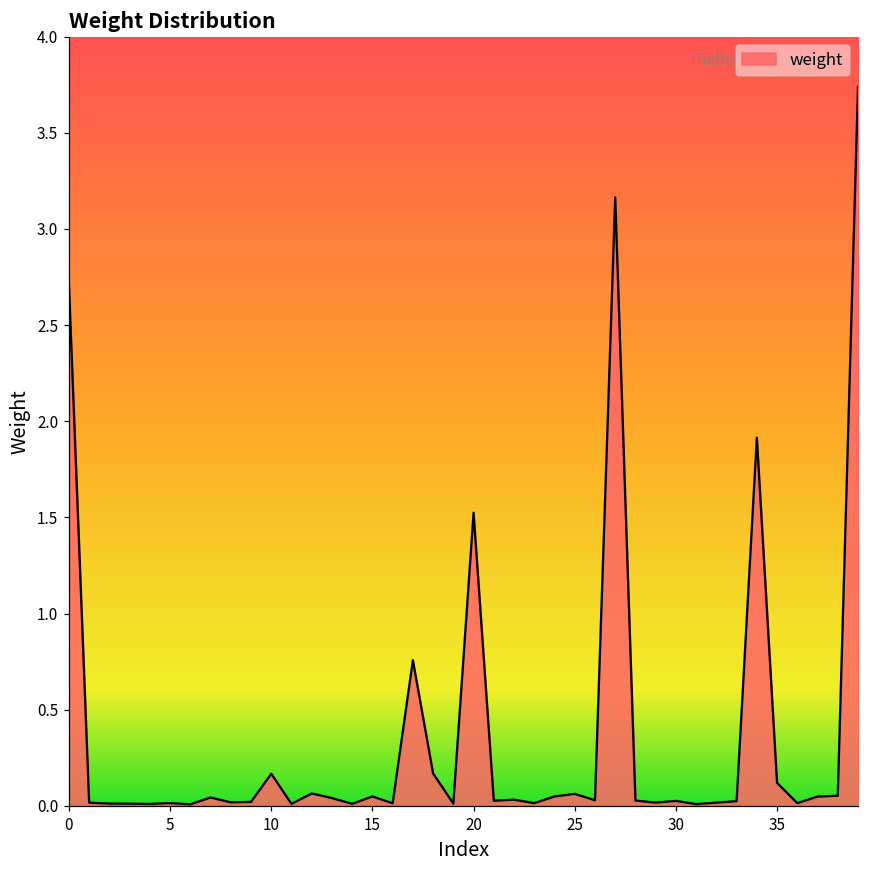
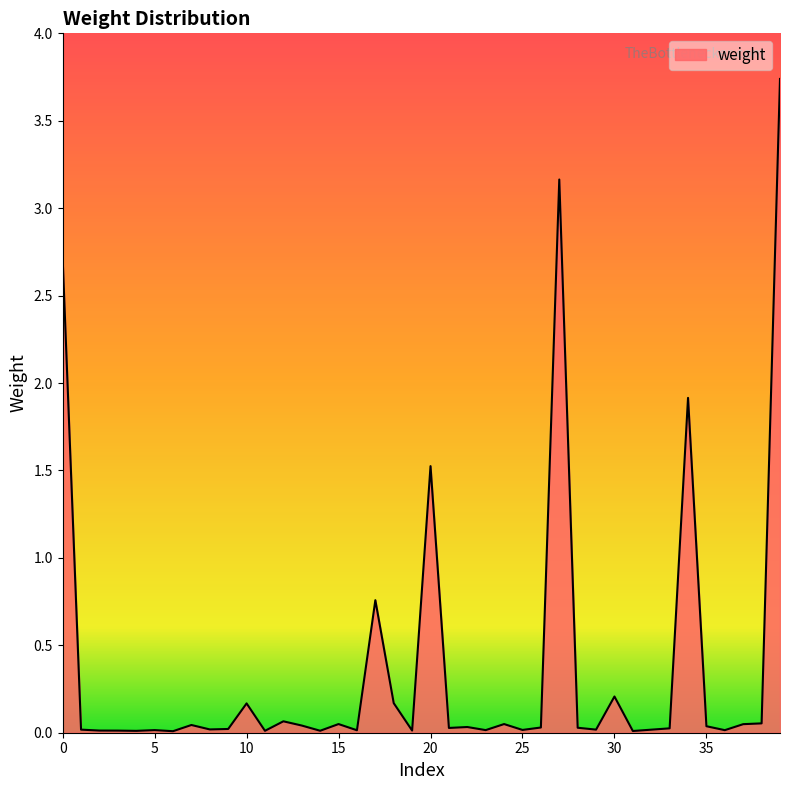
25: 0.06 -> 0.02
30: 0.03 -> 0.21
35: 0.12 -> 0.04
